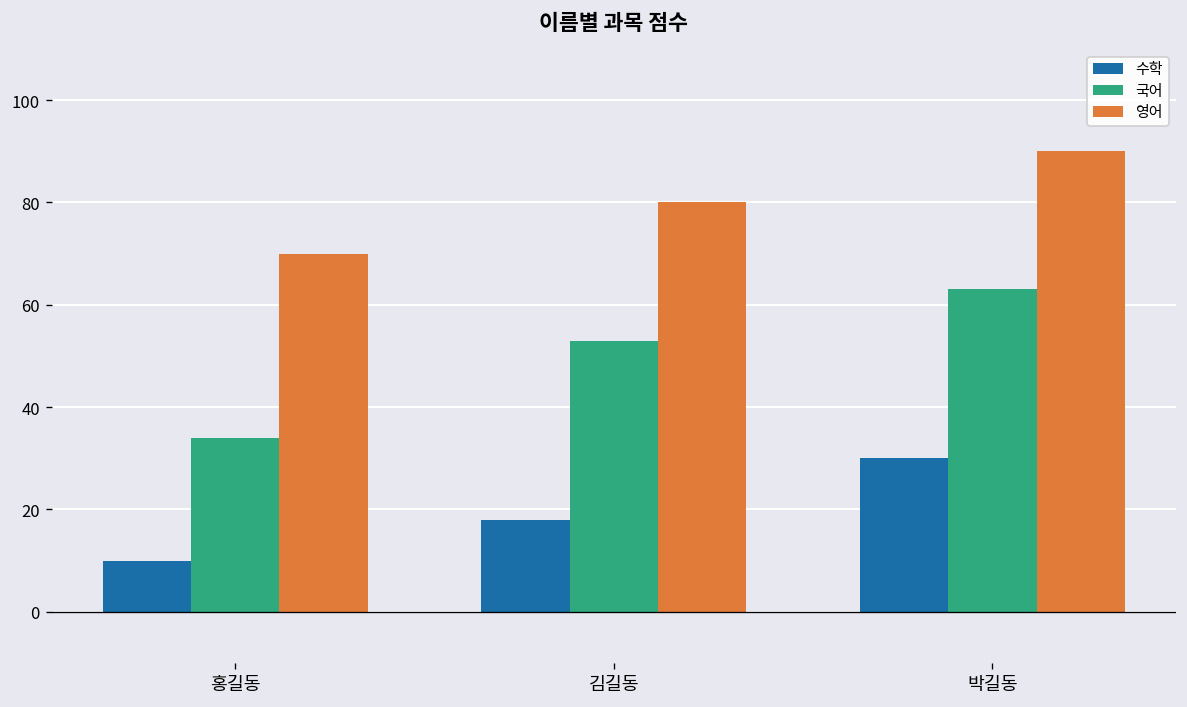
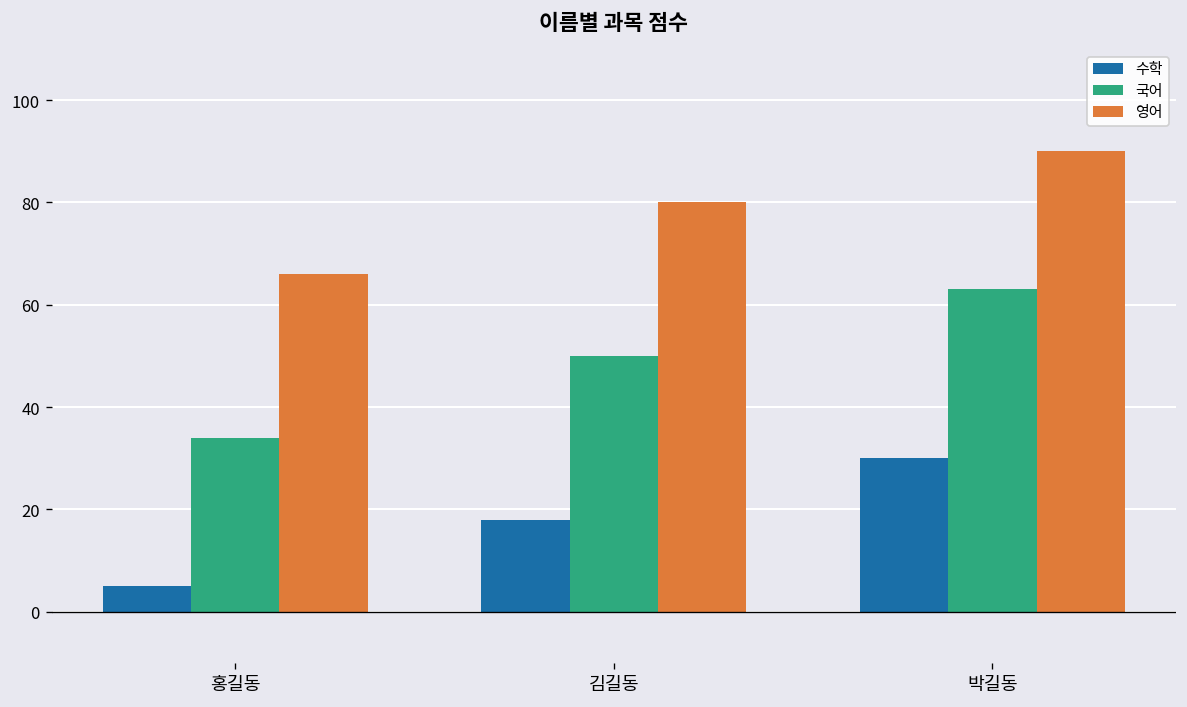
수학, 홍길동: 10 -> 5
영어, 홍길동: 70 -> 66
국어, 김길동: 53 -> 50
